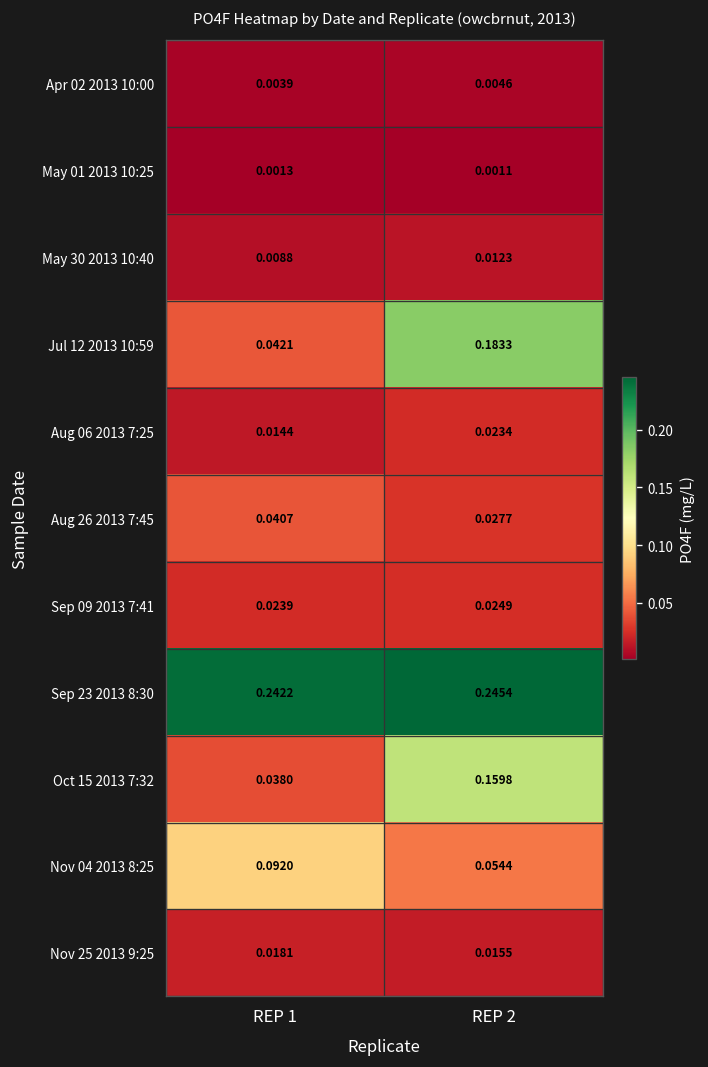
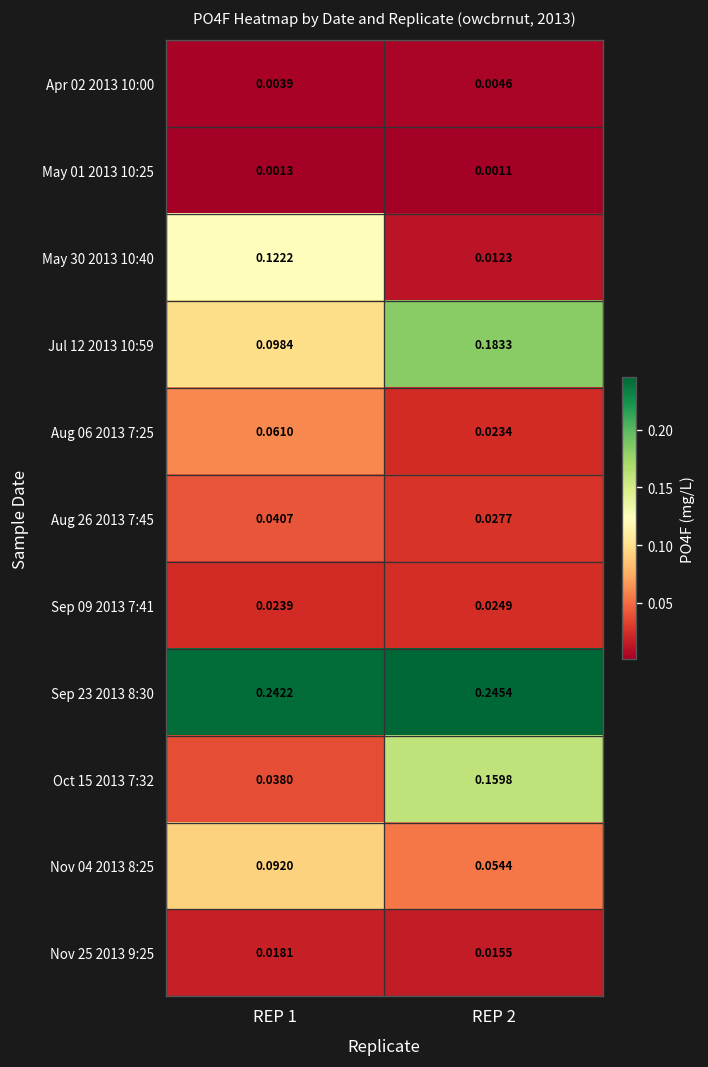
May 30 2013 10:40, REP 1: 0.0088 -> 0.1222
Jul 12 2013 10:59, REP 1: 0.0421 -> 0.0984
Aug 06 2013 7:25, REP 1: 0.0144 -> 0.0610
